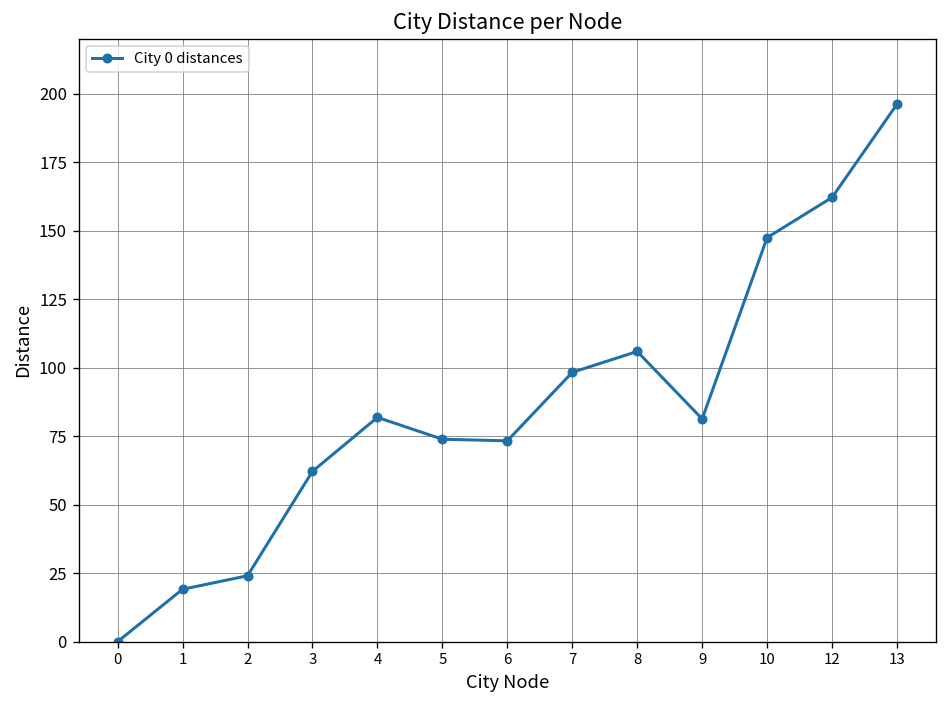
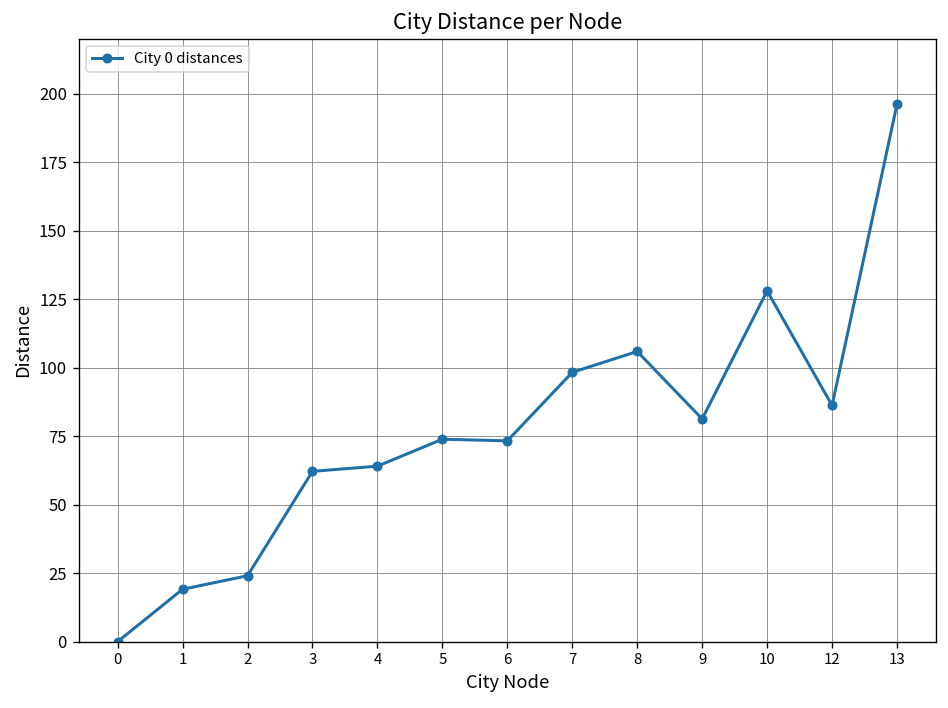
4: 82 -> 64
10: 147 -> 128
12: 162 -> 86
